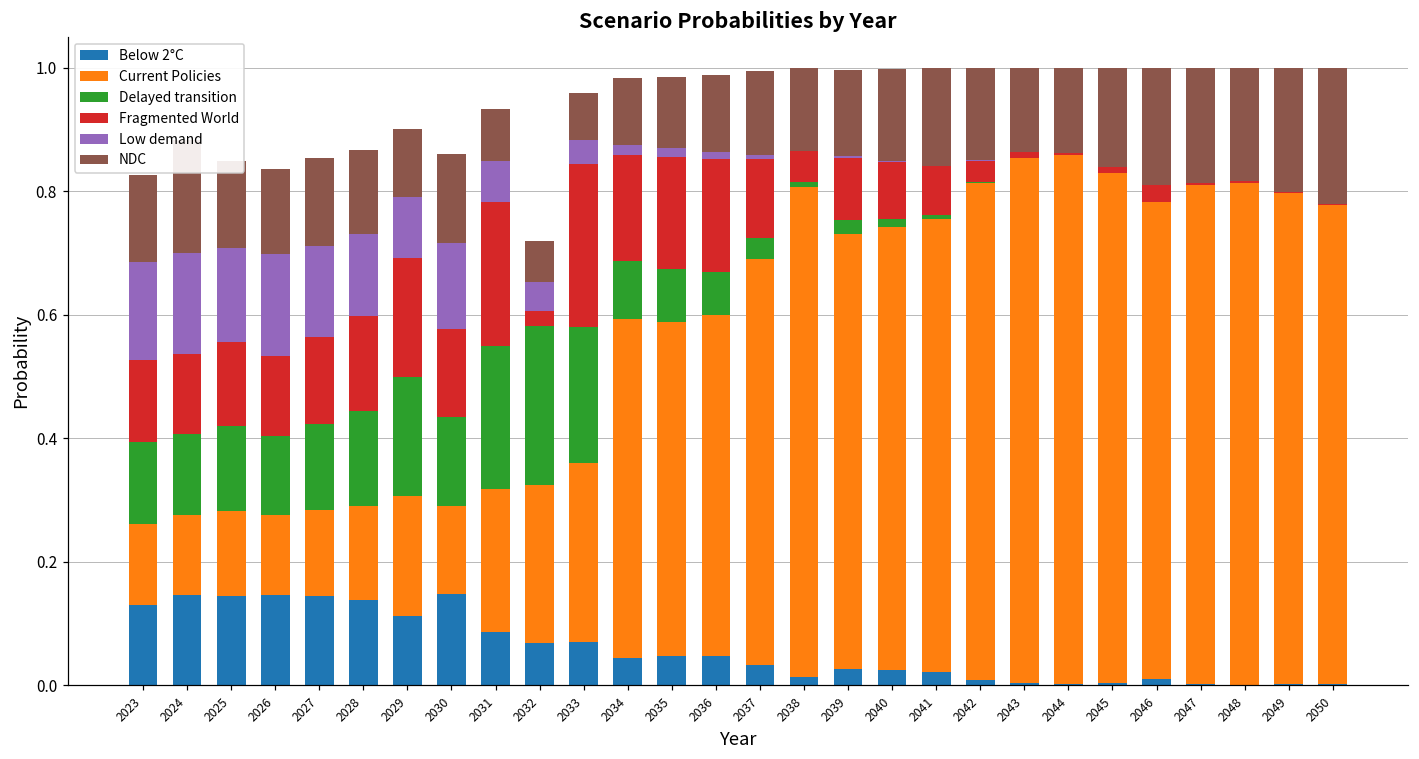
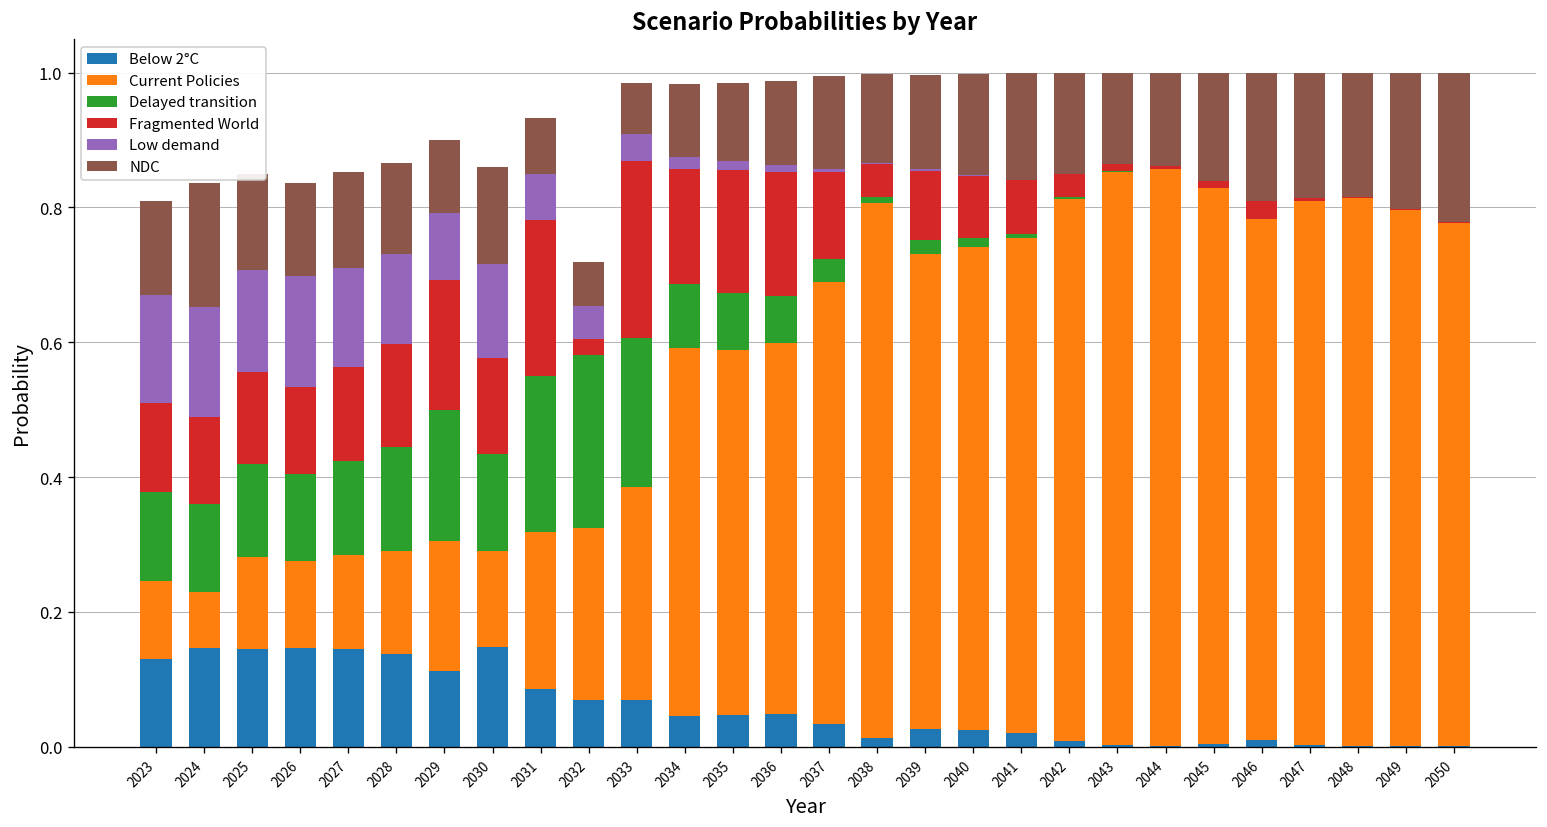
Current Policies, 2023: 0.13 -> 0.12
Current Policies, 2024: 0.13 -> 0.08
Current Policies, 2033: 0.29 -> 0.31
